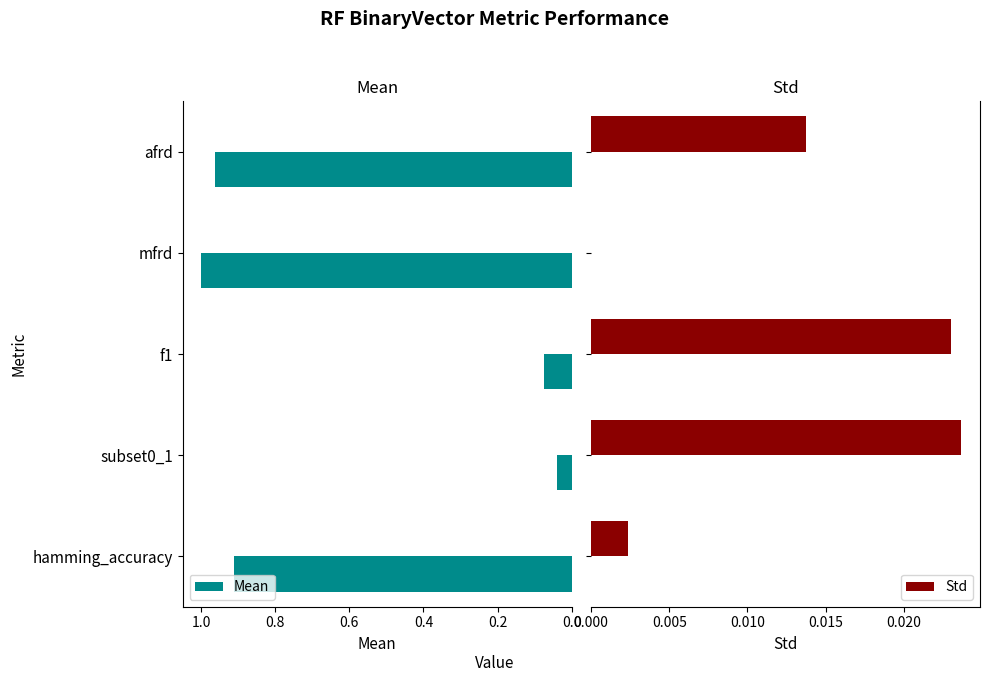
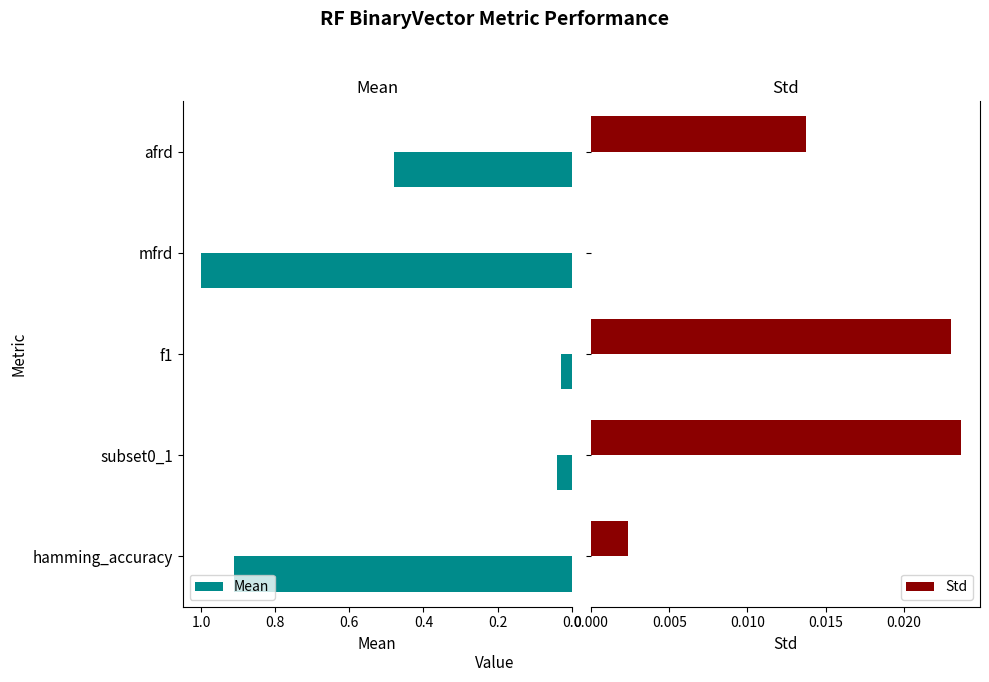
Mean, afrd: 0.96 -> 0.48
Mean, f1: 0.07 -> 0.03
